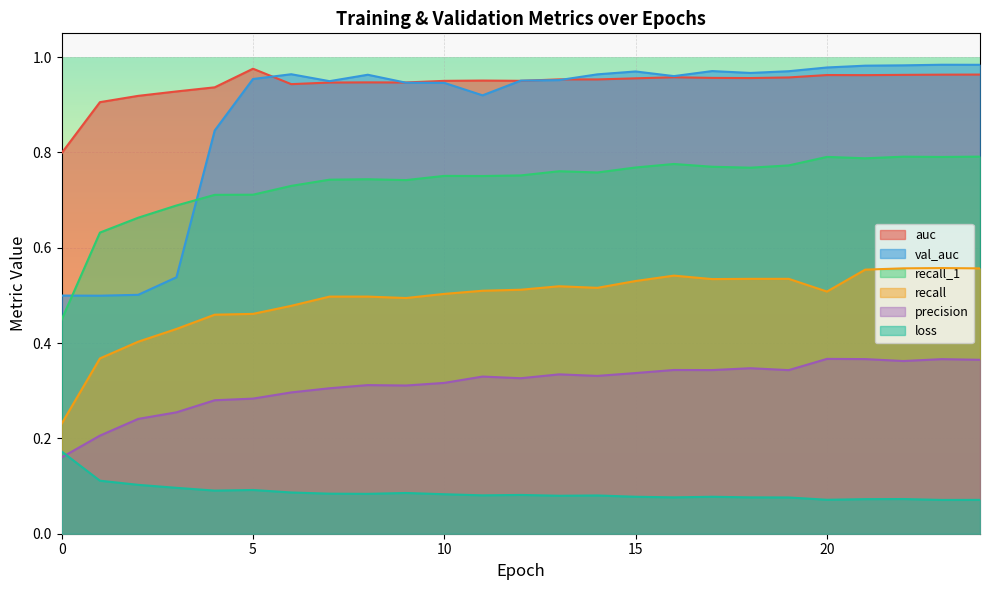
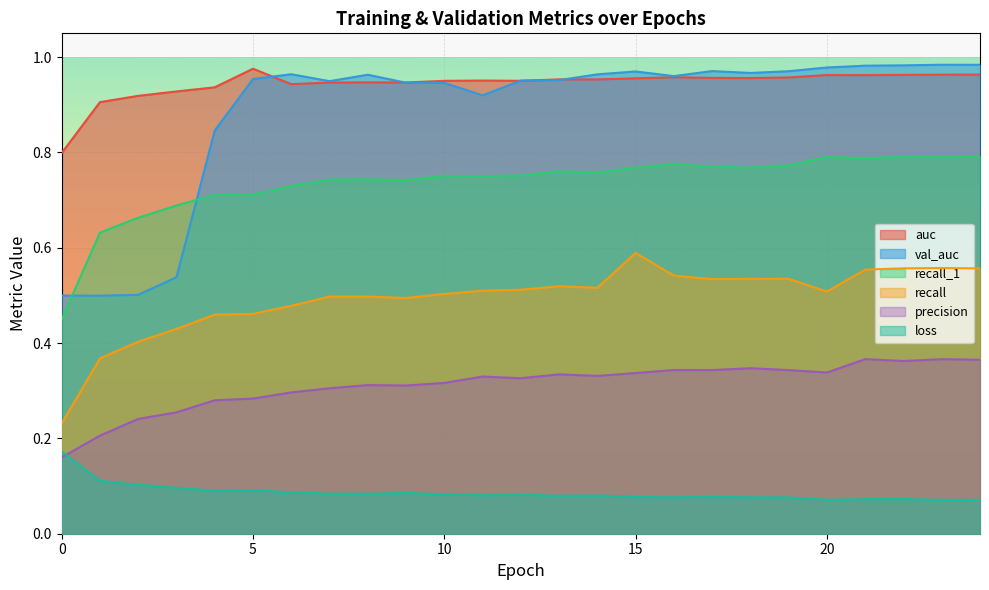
recall, 15: 0.53 -> 0.59
precision, 20: 0.37 -> 0.34
